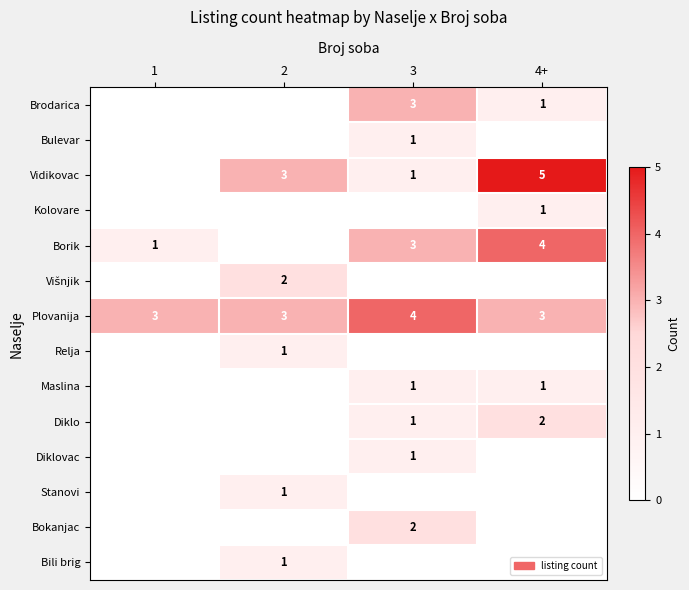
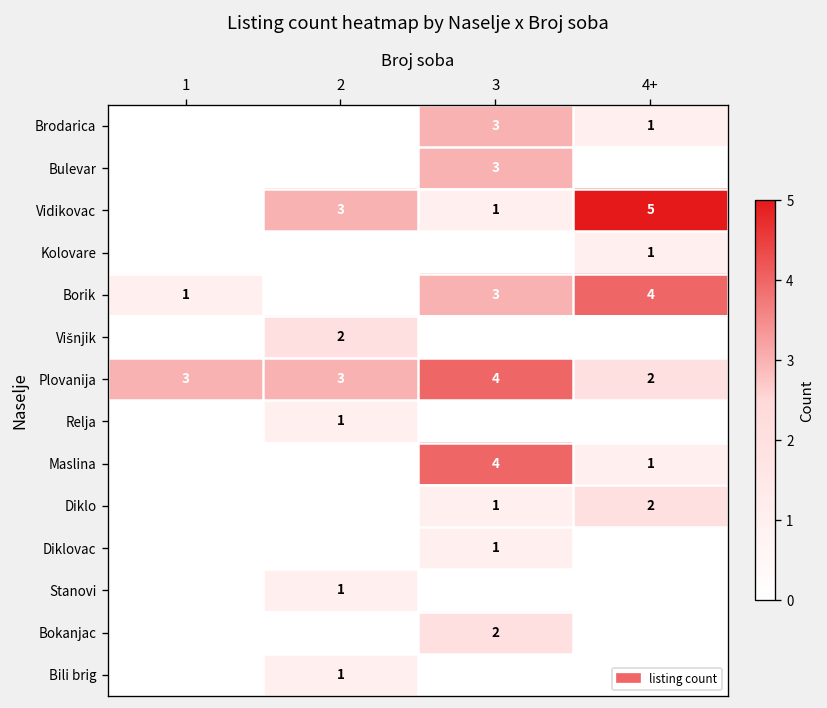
Bulevar, 3: 1 -> 3
Plovanija, 4+: 3 -> 2
Maslina, 3: 1 -> 4
